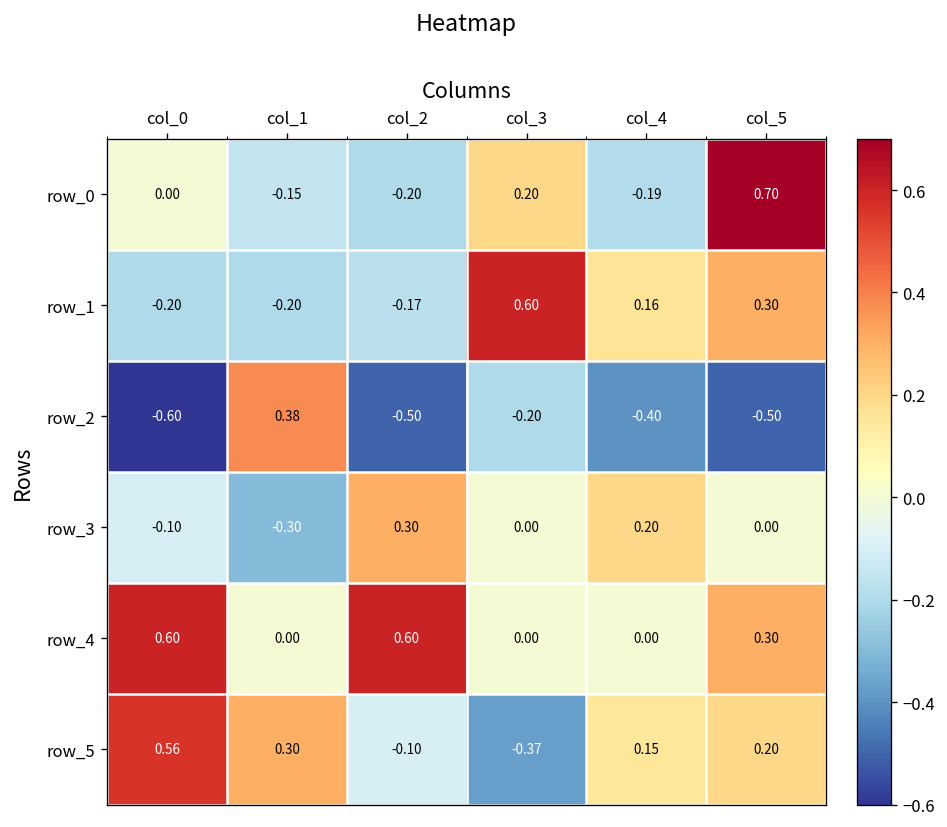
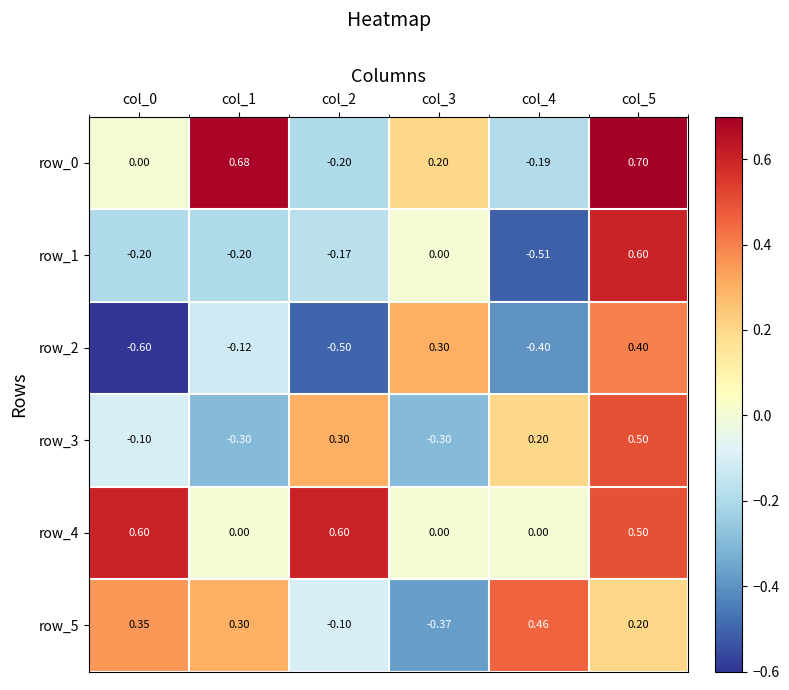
row_0, col_1: -0.15 -> 0.68
row_1, col_3: 0.60 -> 0.00
row_1, col_4: 0.16 -> -0.51
row_1, col_5: 0.30 -> 0.60
row_2, col_1: 0.38 -> -0.12
row_2, col_3: -0.20 -> 0.30
row_2, col_5: -0.50 -> 0.40
row_3, col_3: 0.00 -> -0.30
row_3, col_5: 0.00 -> 0.50
row_4, col_5: 0.30 -> 0.50
row_5, col_0: 0.56 -> 0.35
row_5, col_4: 0.15 -> 0.46
